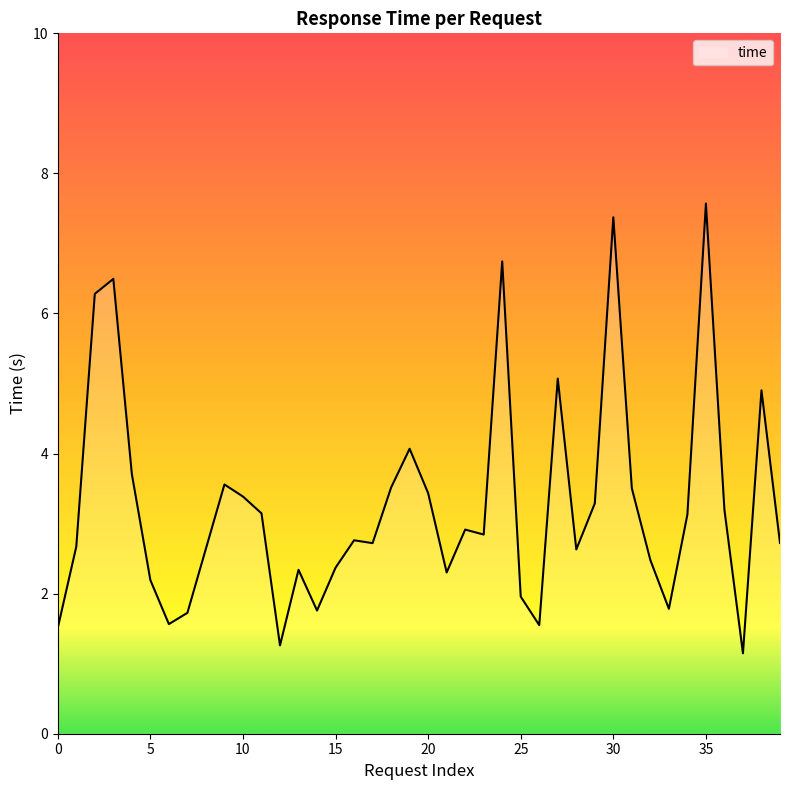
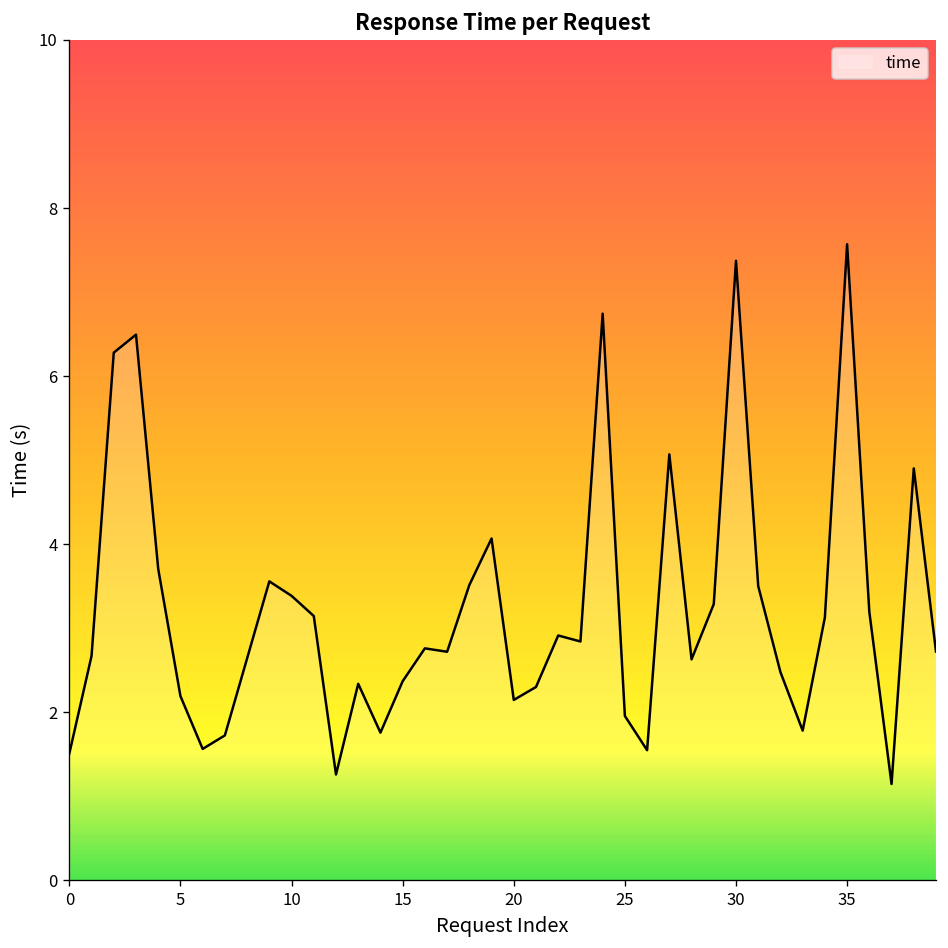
20: 3.4 -> 2.1
